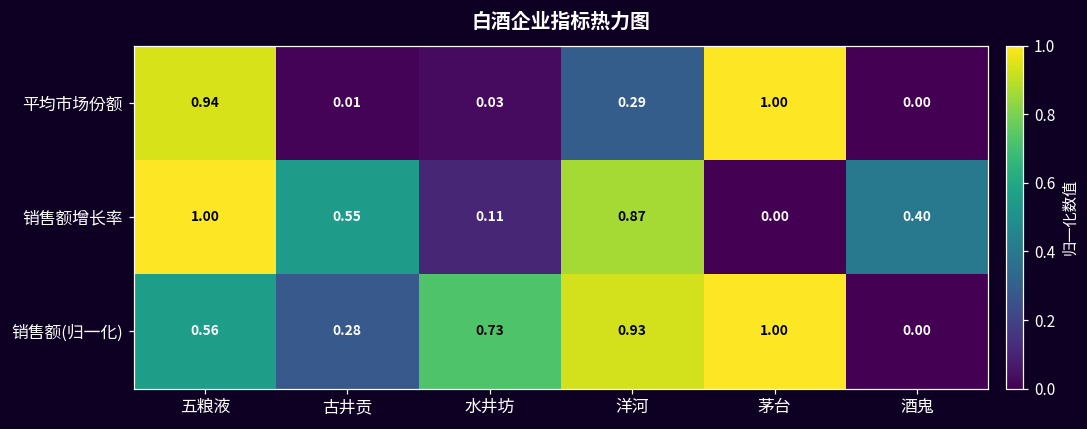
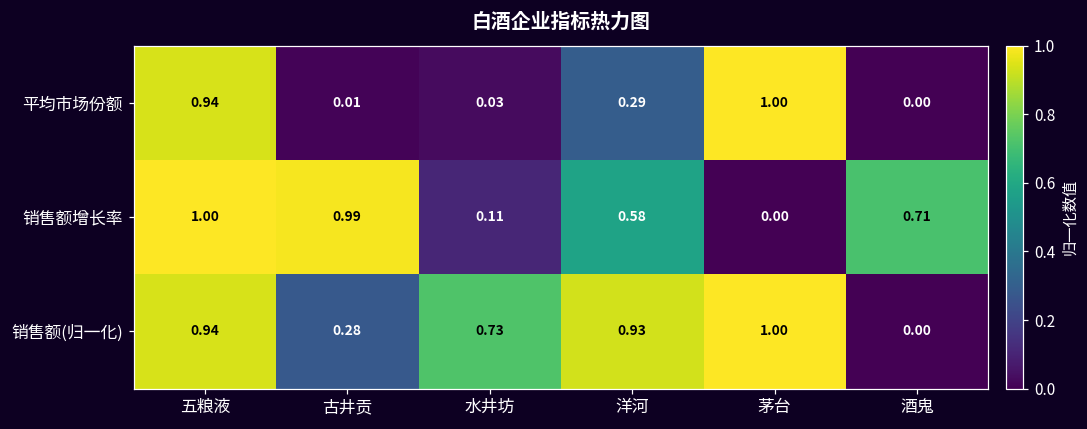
销售额增长率, 古井贡: 0.55 -> 0.99
销售额增长率, 洋河: 0.87 -> 0.58
销售额增长率, 酒鬼: 0.40 -> 0.71
销售额(归一化), 五粮液: 0.56 -> 0.94
